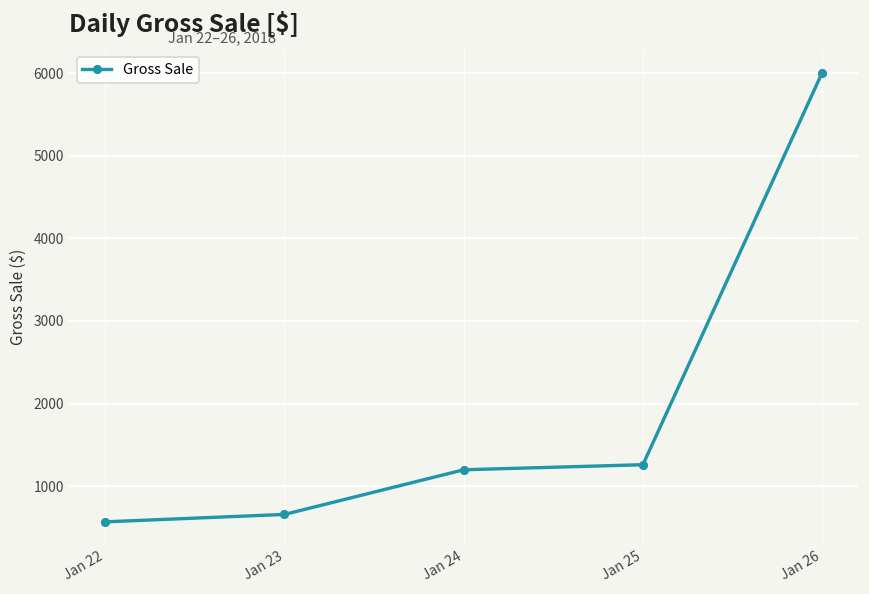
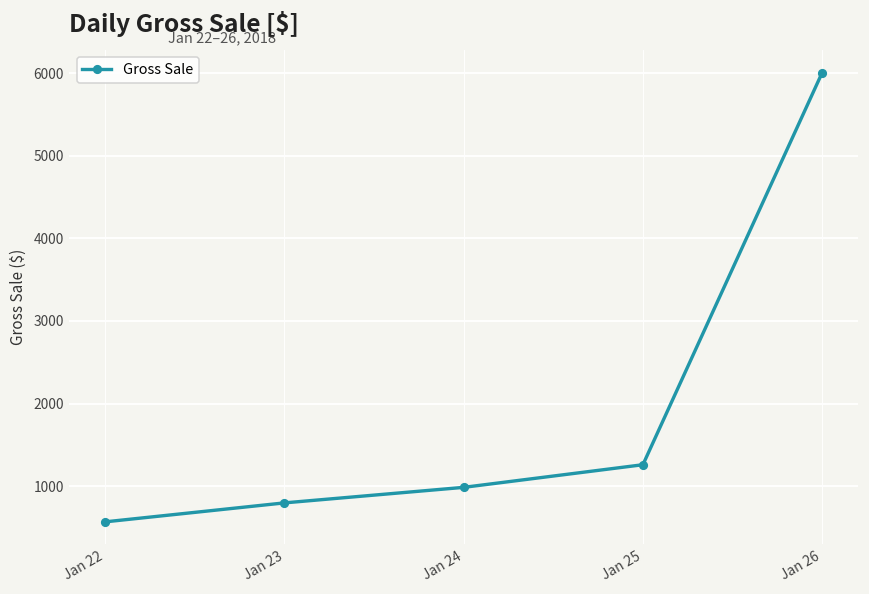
Jan 23: 700 -> 800
Jan 24: 1200 -> 1000
